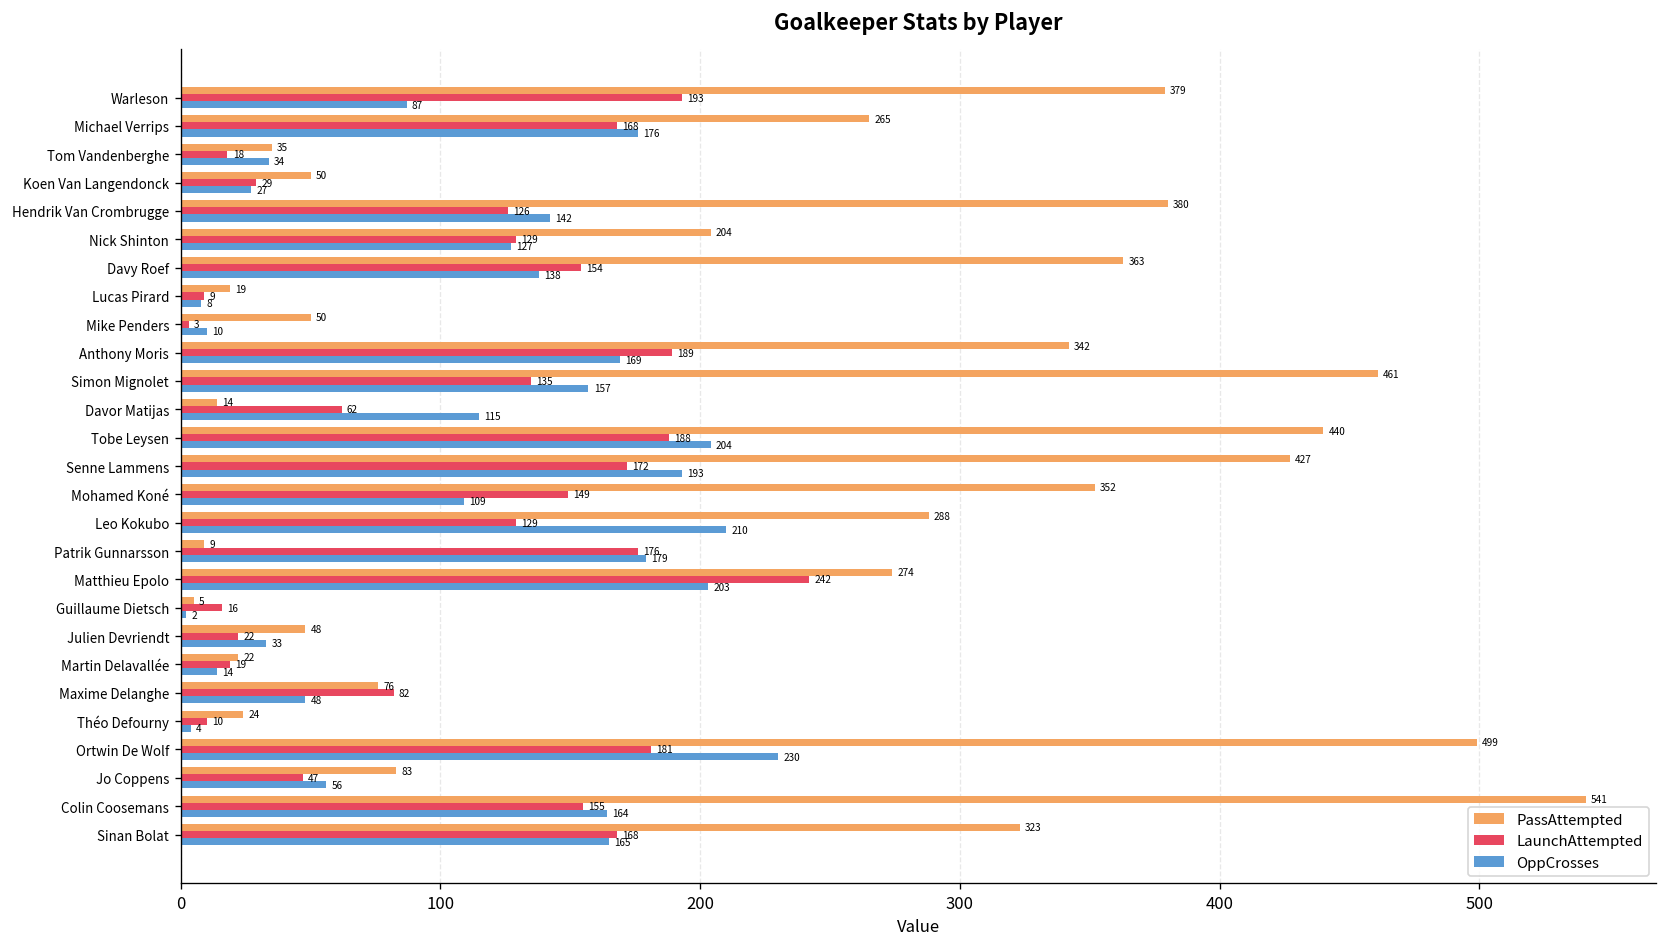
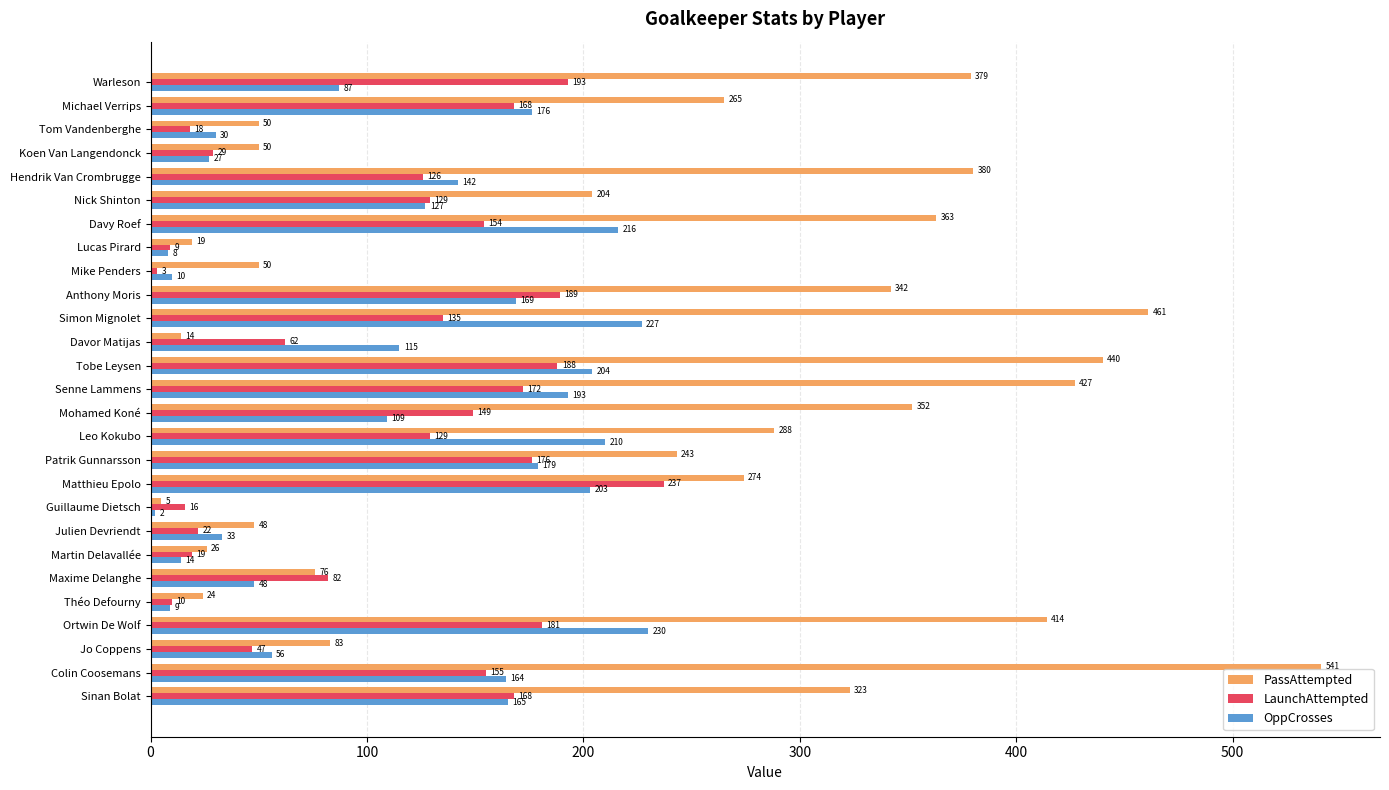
PassAttempted, Tom Vandenberghe: 35 -> 50
OppCrosses, Tom Vandenberghe: 34 -> 30
OppCrosses, Davy Roef: 138 -> 216
OppCrosses, Simon Mignolet: 157 -> 227
PassAttempted, Patrik Gunnarsson: 9 -> 243
LaunchAttempted, Matthieu Epolo: 242 -> 237
PassAttempted, Martin Delavallée: 22 -> 26
OppCrosses, Théo Defourny: 4 -> 9
PassAttempted, Ortwin De Wolf: 499 -> 414
